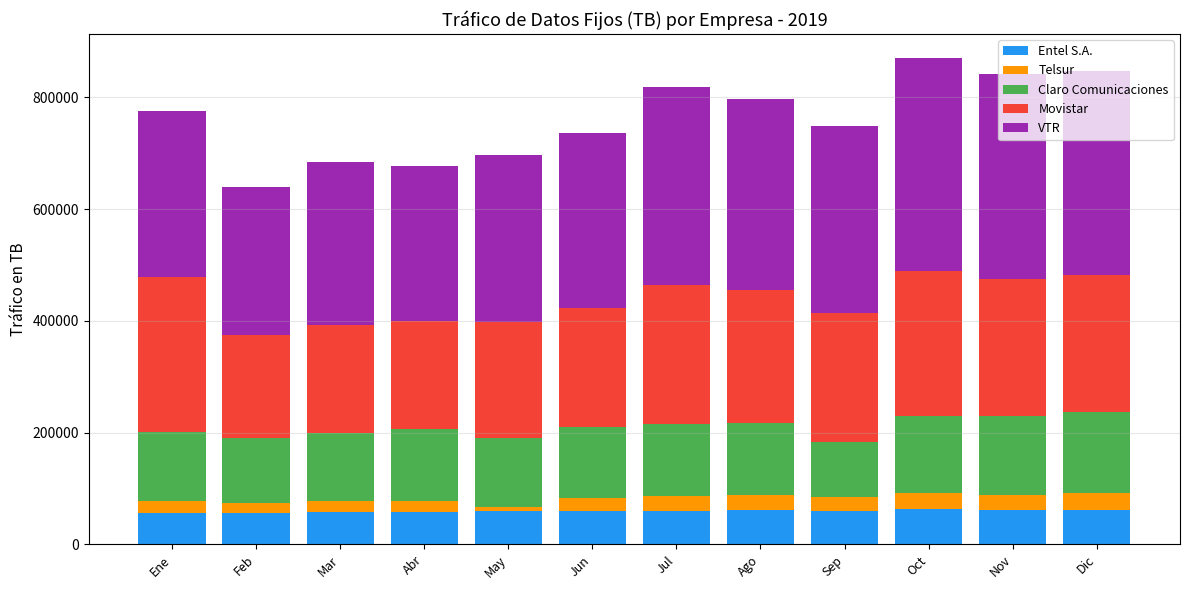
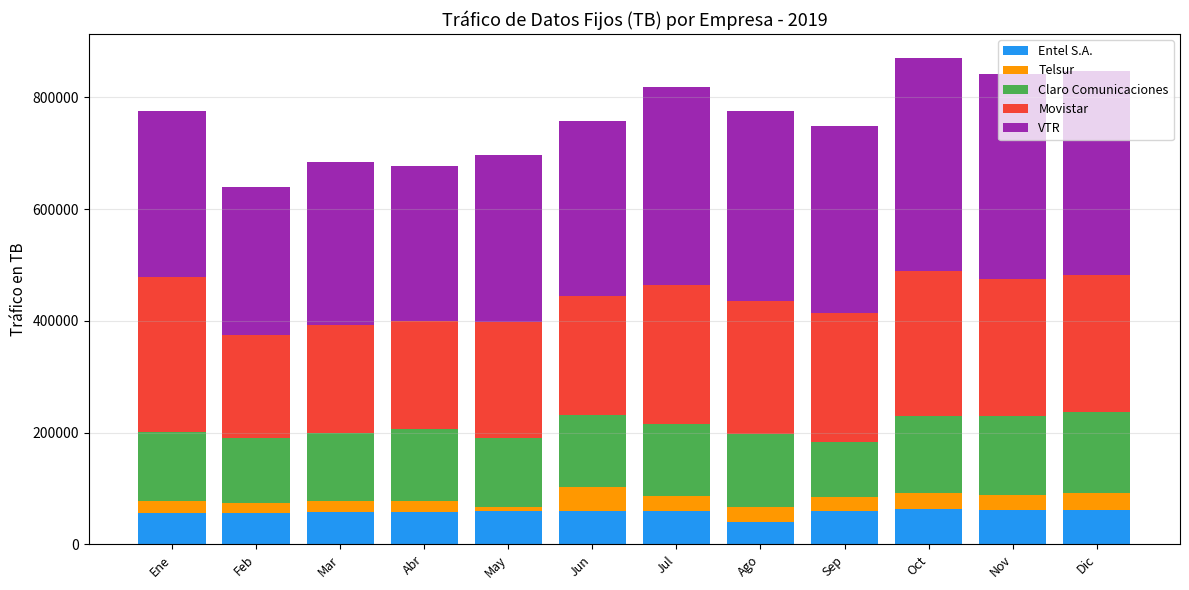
Telsur, Jun: 20000 -> 40000
Entel S.A., Ago: 60000 -> 40000
